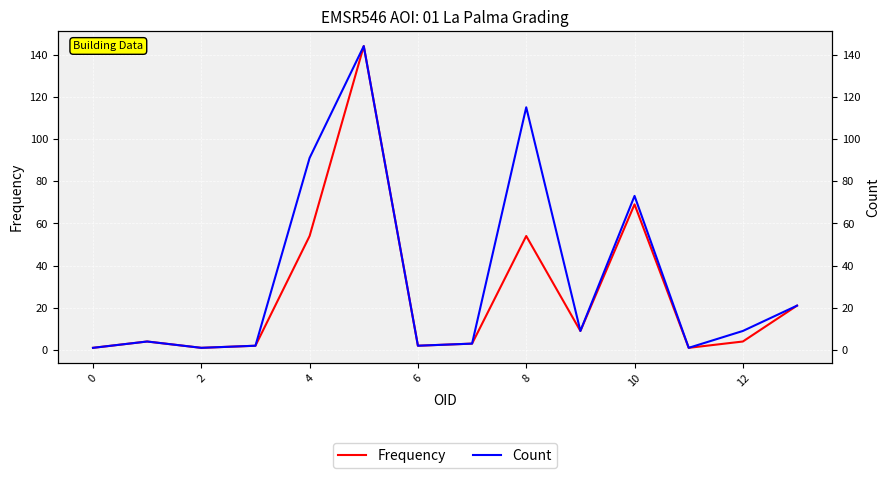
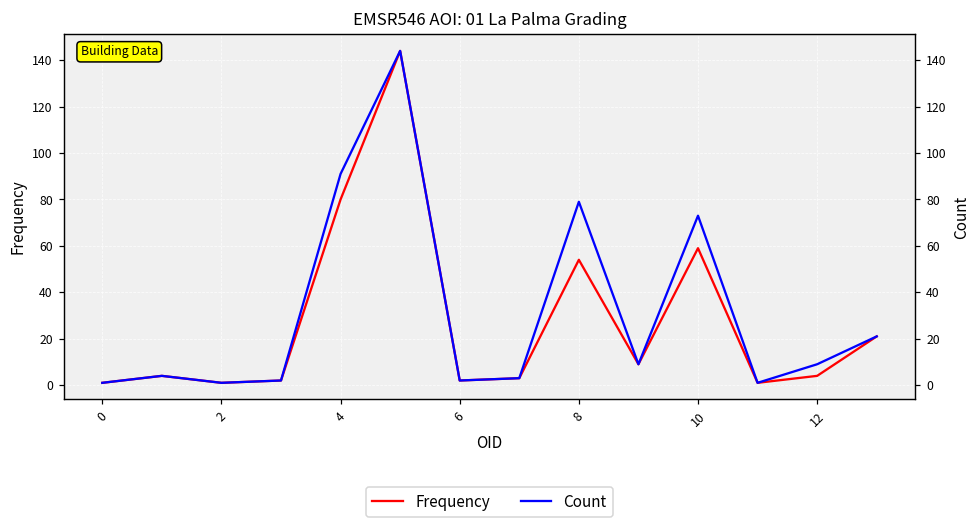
Frequency, 4: 54 -> 80
Frequency, 10: 69 -> 59
Count, 8: 115 -> 79
